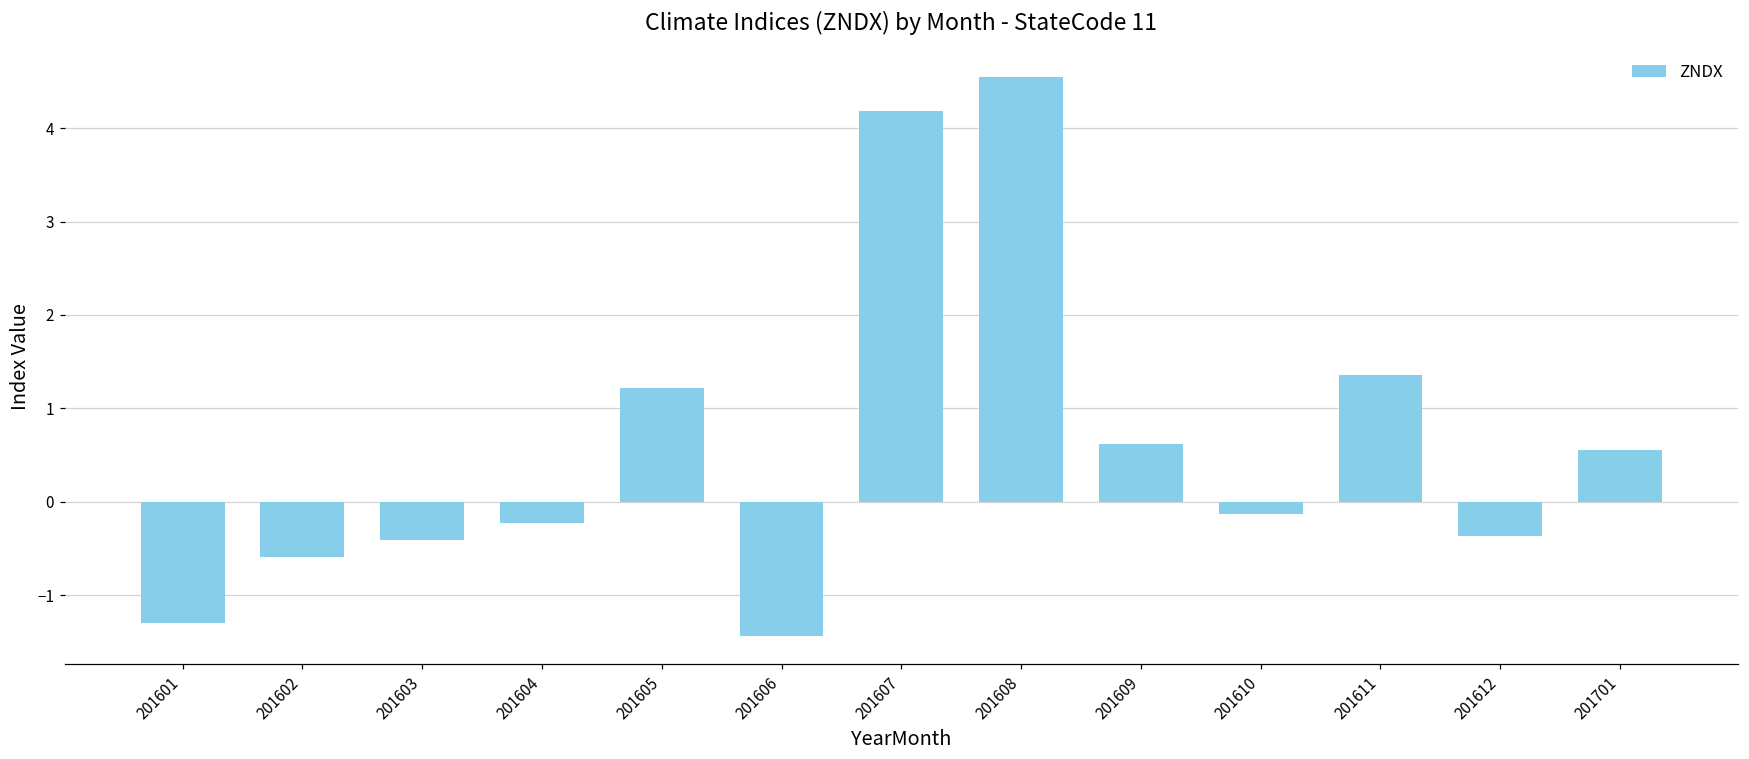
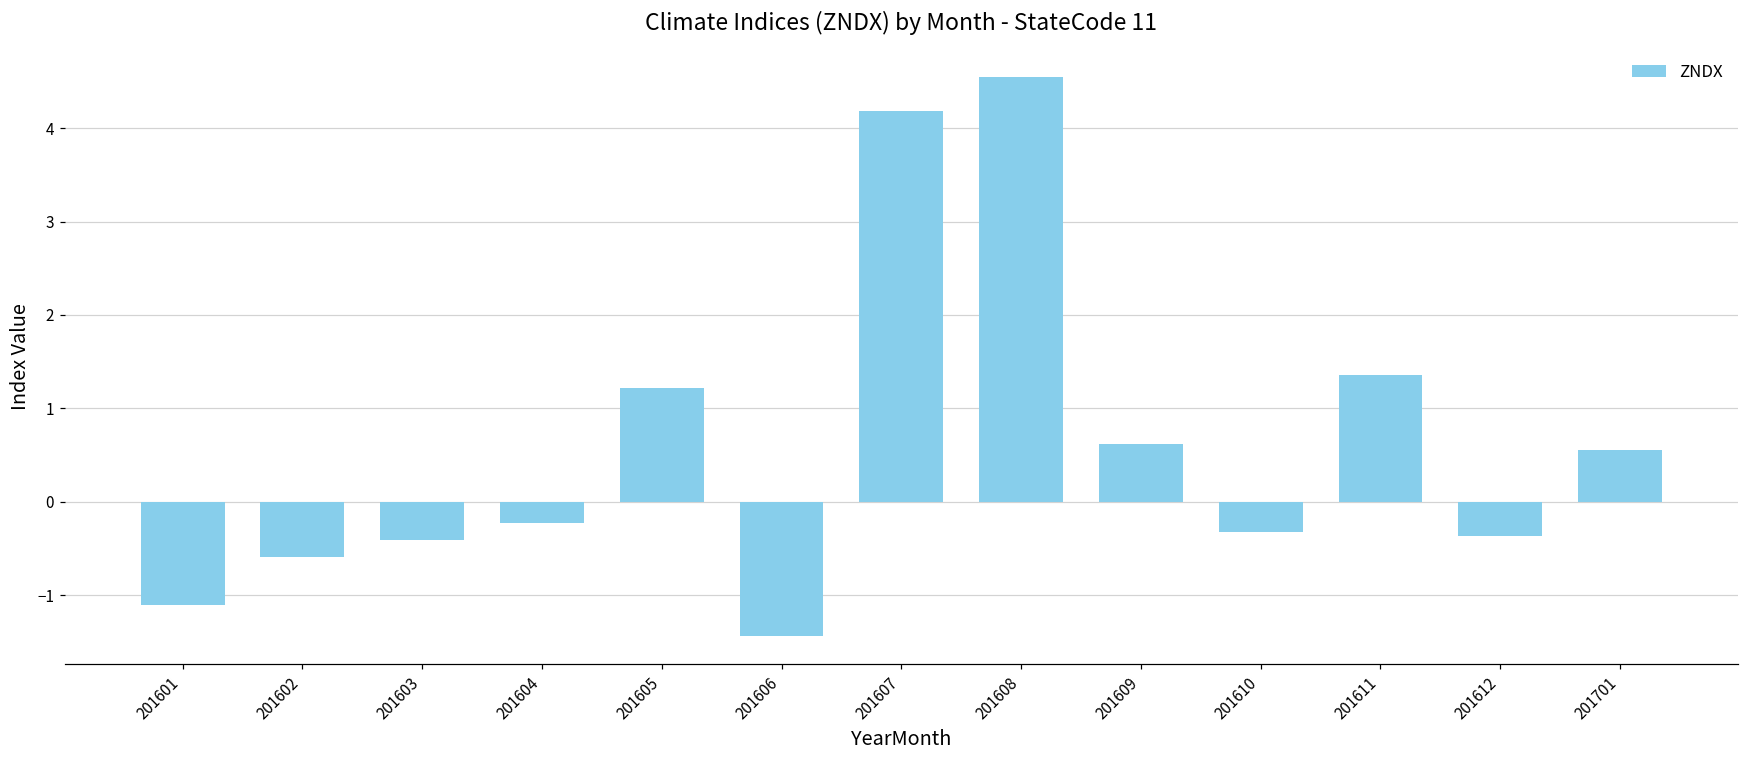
201601: -1.3 -> -1.1
201610: -0.1 -> -0.3
